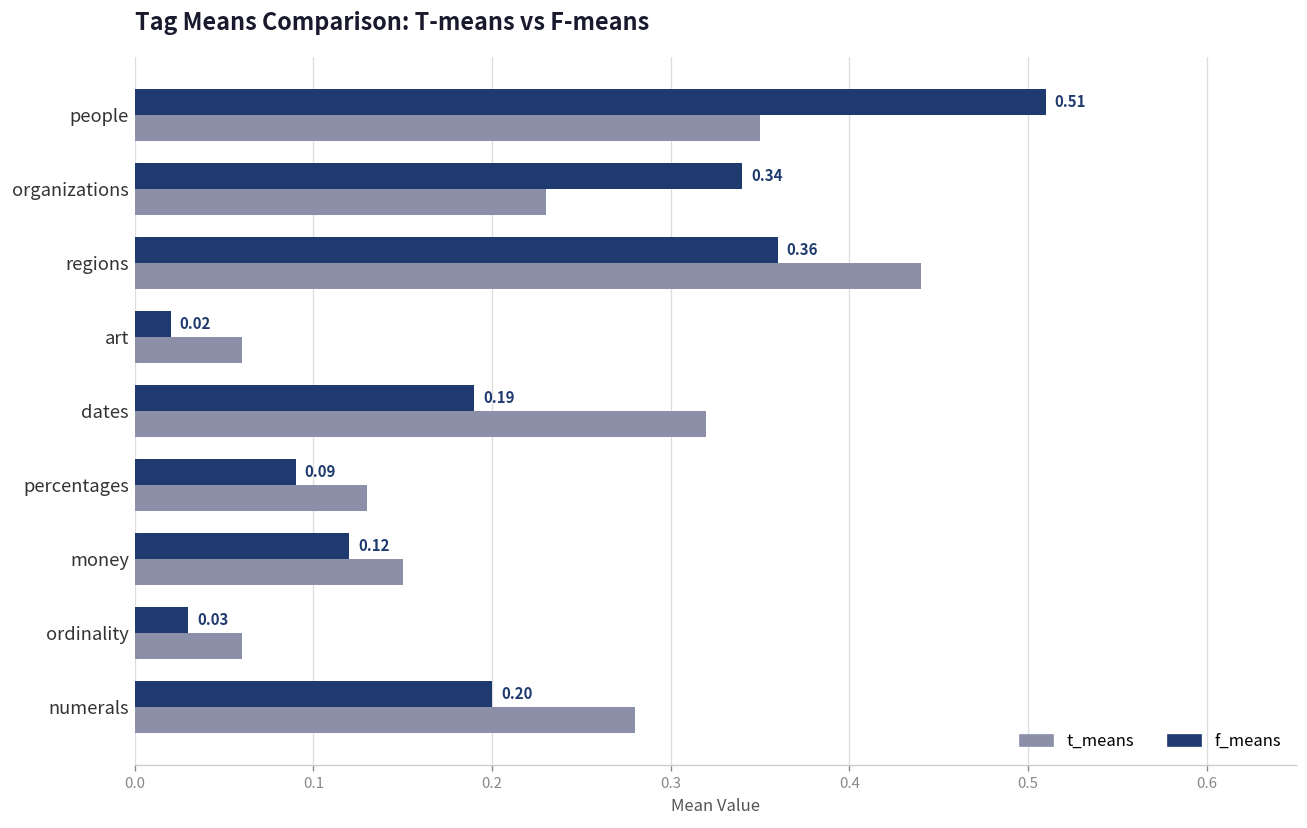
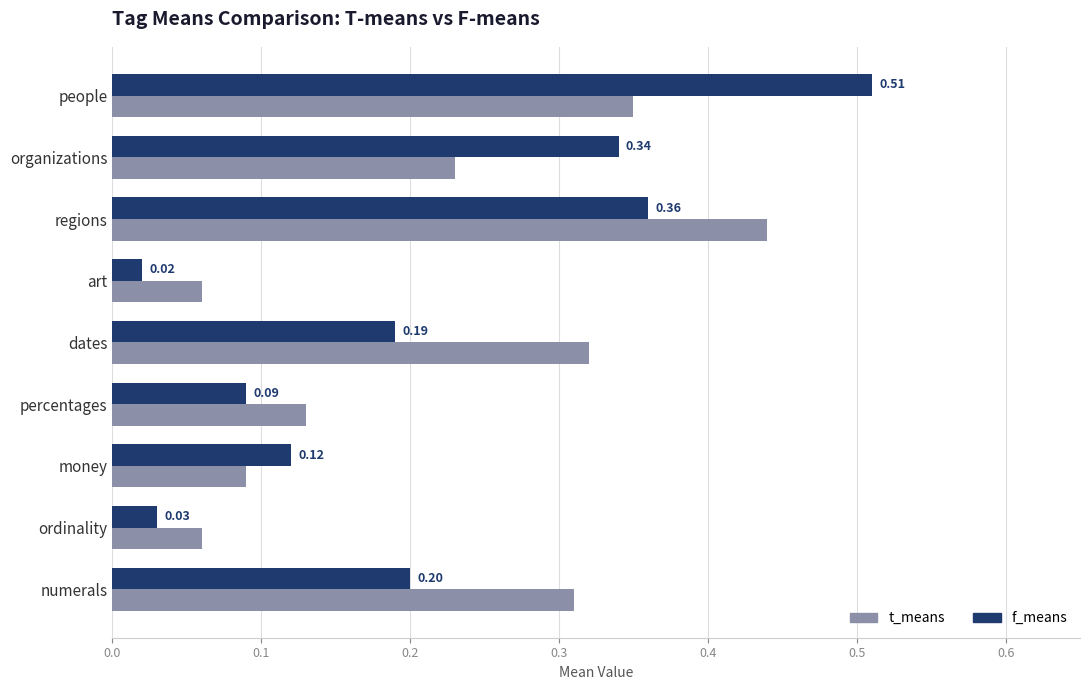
t_means, money: 0.15 -> 0.09
t_means, numerals: 0.28 -> 0.31
